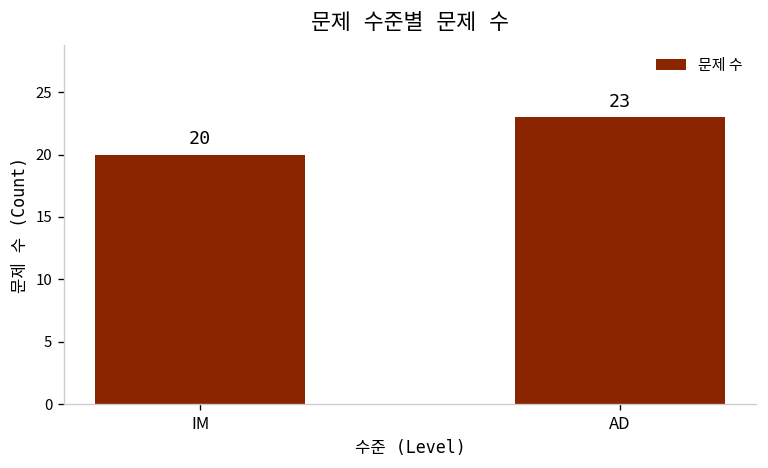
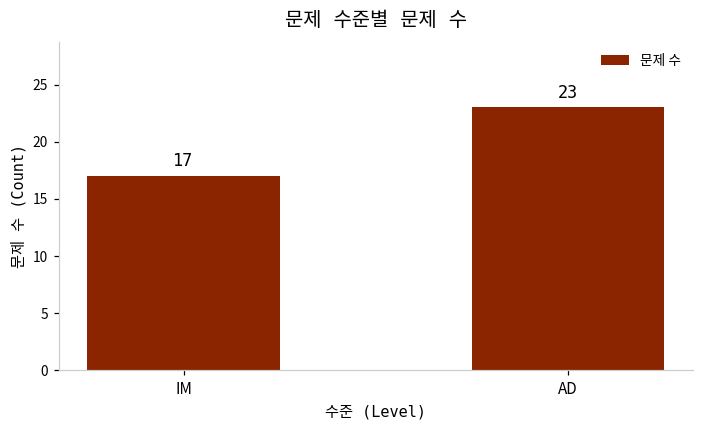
IM: 20 -> 17
